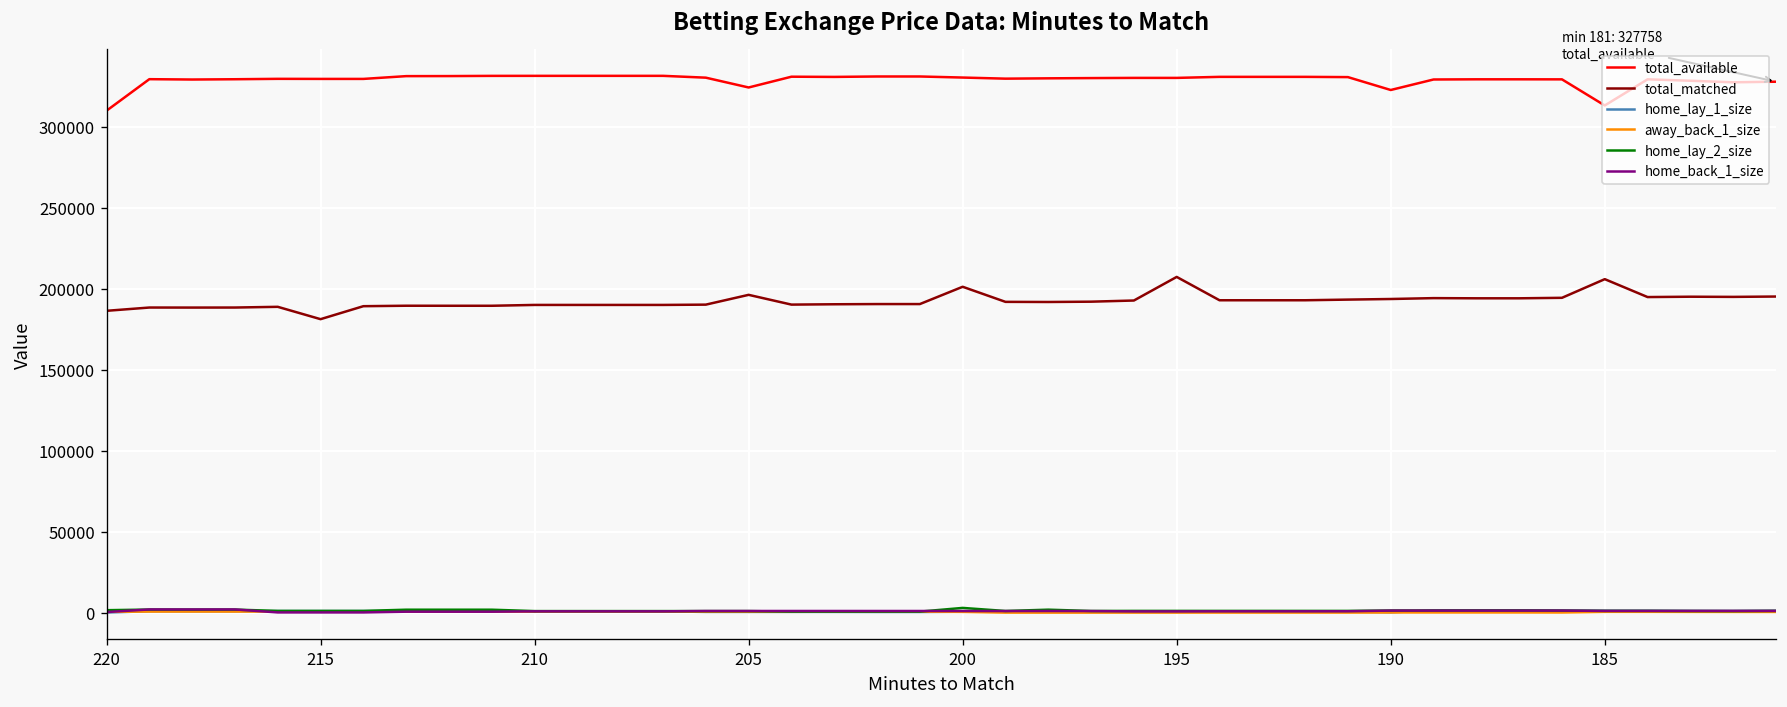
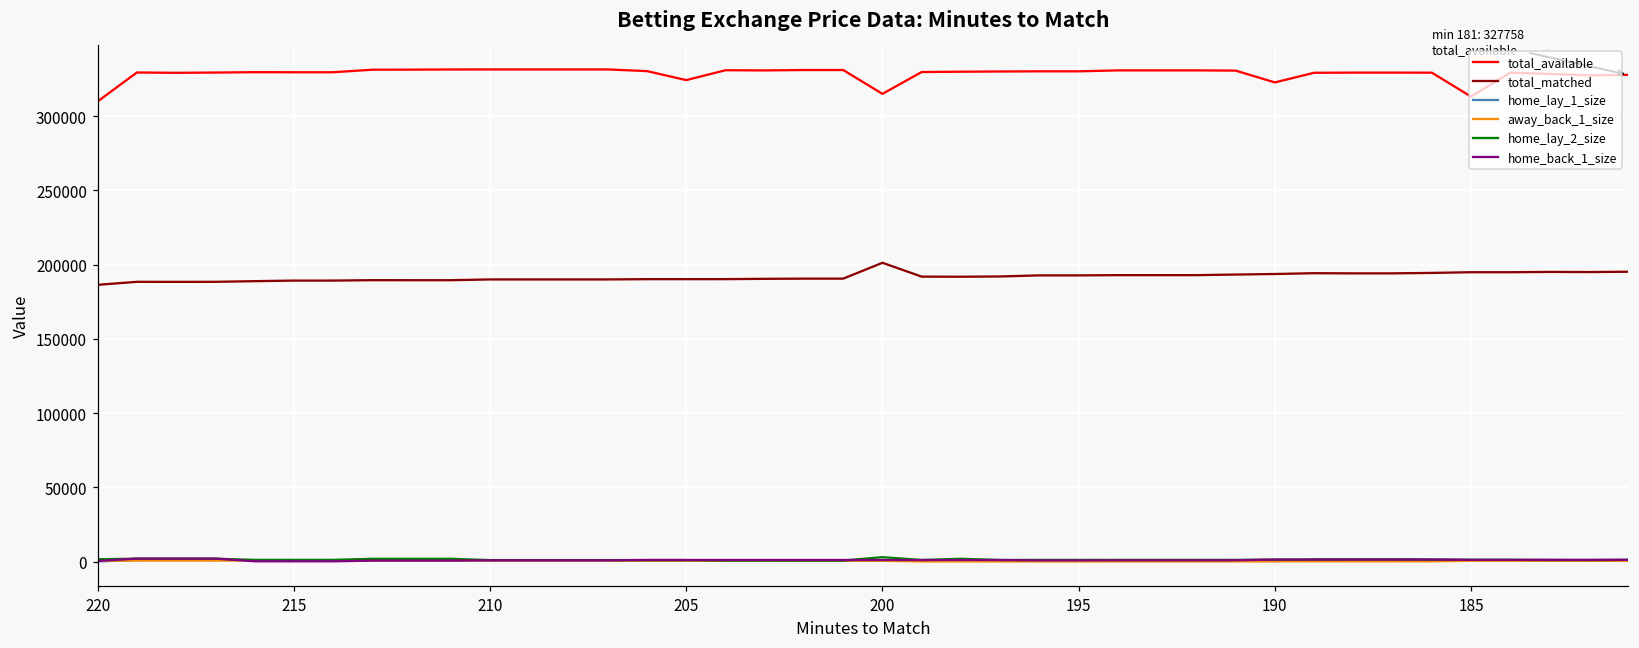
total_matched, 215: 181000 -> 189000
total_matched, 205: 196000 -> 190000
total_available, 200: 330000 -> 315000
total_matched, 195: 207000 -> 193000
total_matched, 185: 206000 -> 195000
